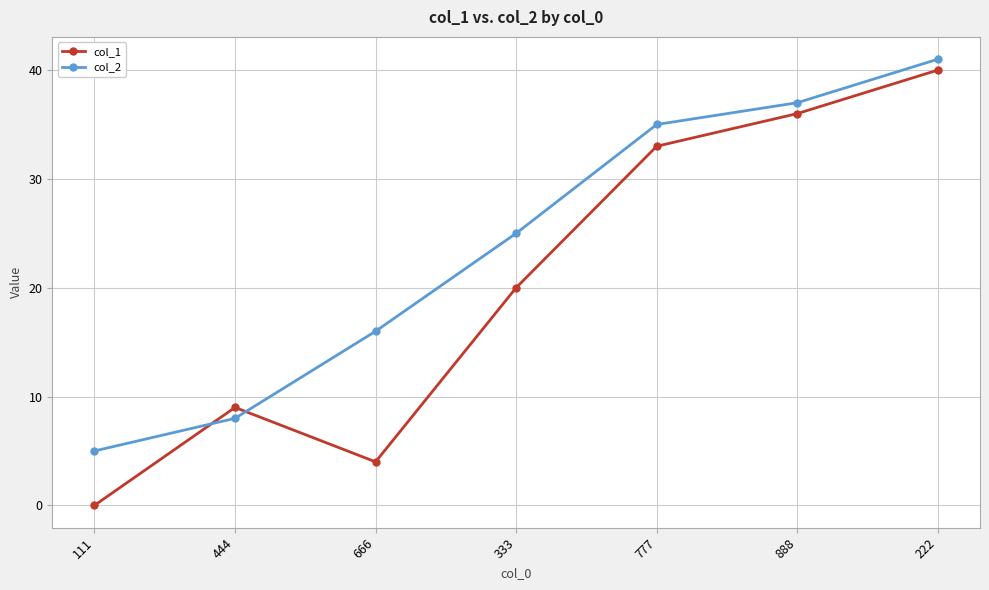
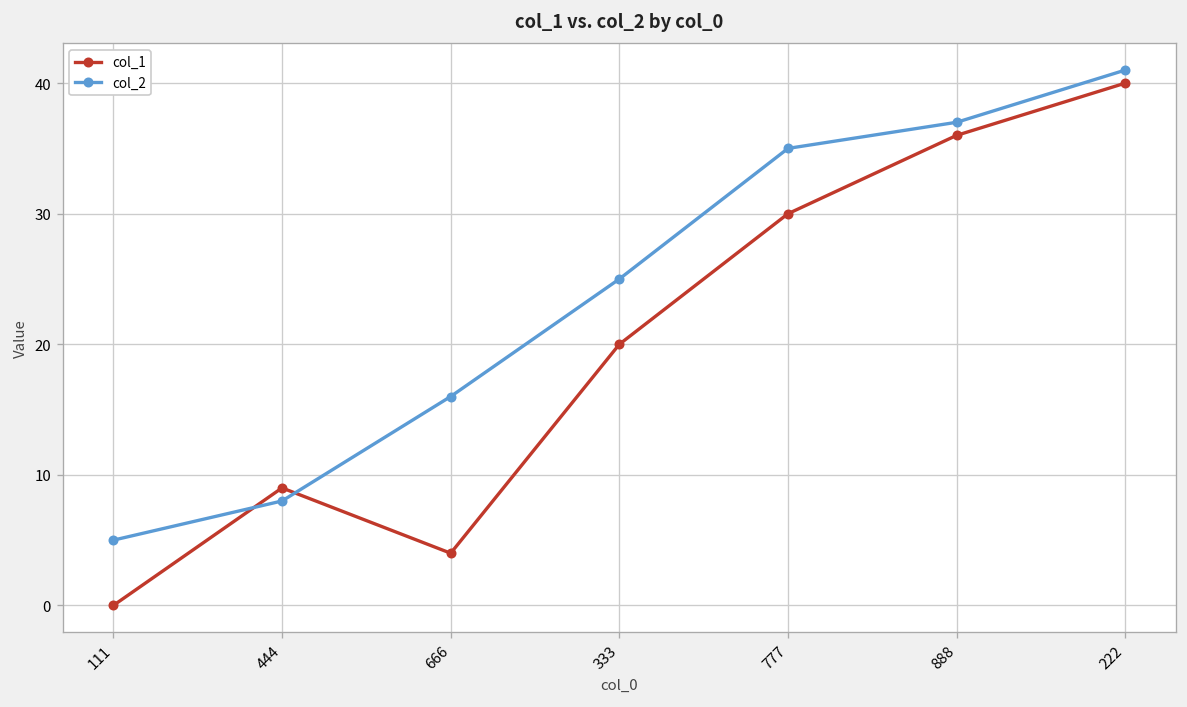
col_1, 777: 33 -> 30
